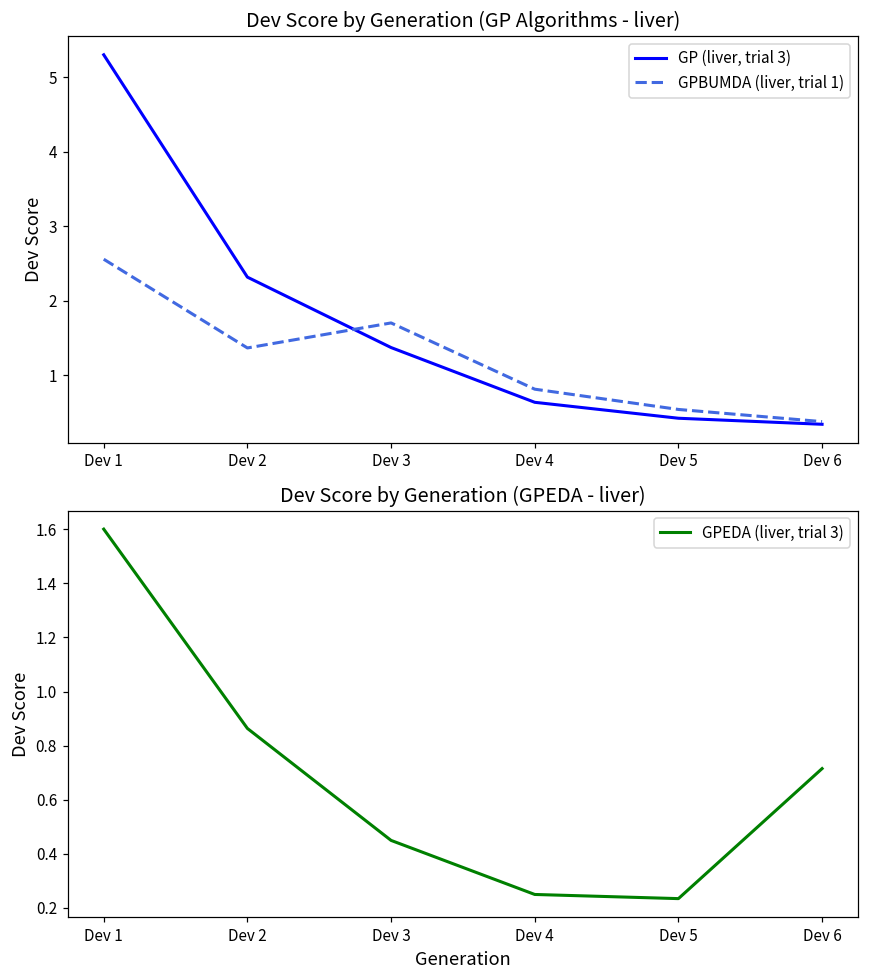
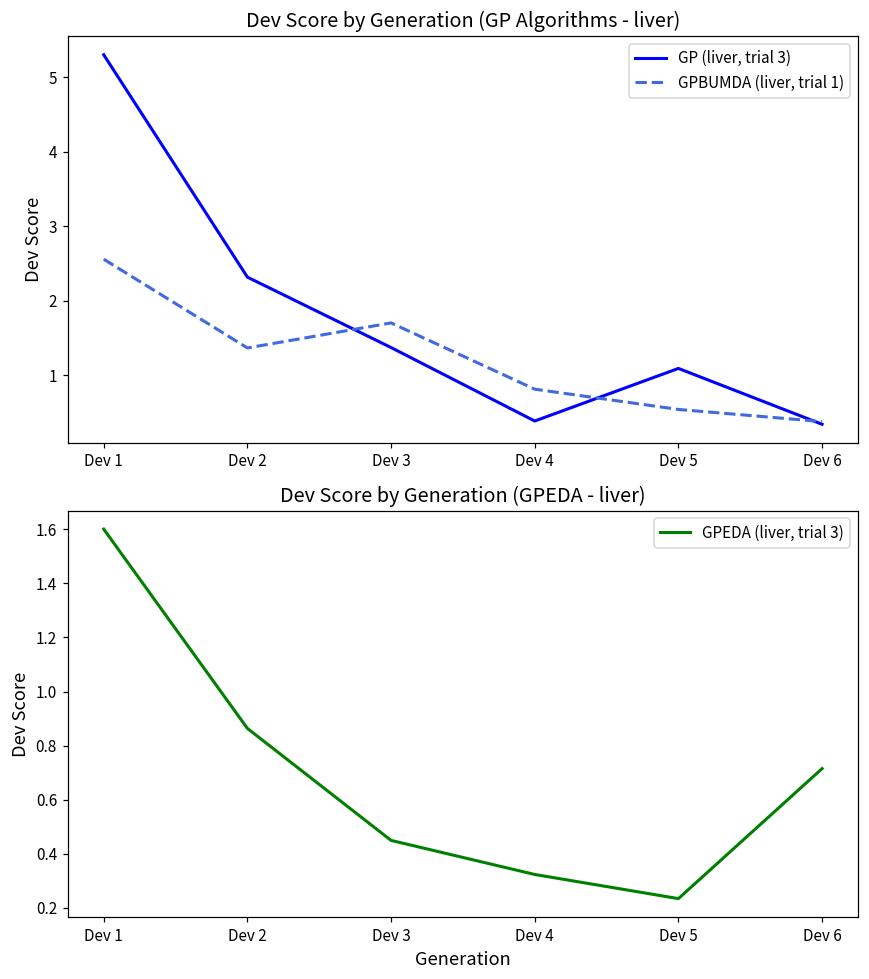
Dev Score by Generation (GP Algorithms - liver), GP (liver, trial 3), Dev 4: 0.6 -> 0.4
Dev Score by Generation (GP Algorithms - liver), GP (liver, trial 3), Dev 5: 0.4 -> 1.1
Dev Score by Generation (GPEDA - liver), Dev 4: 0.25 -> 0.32
